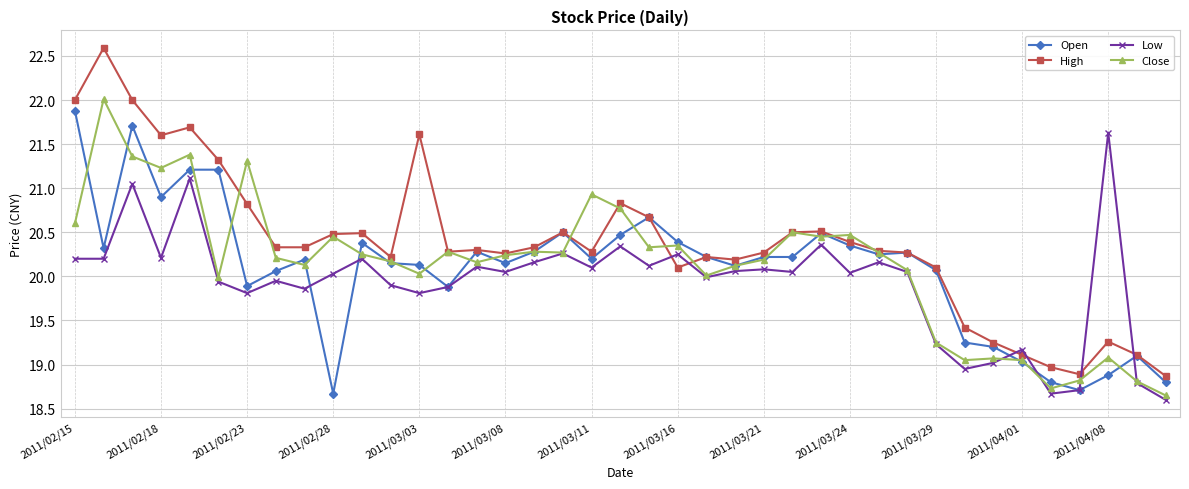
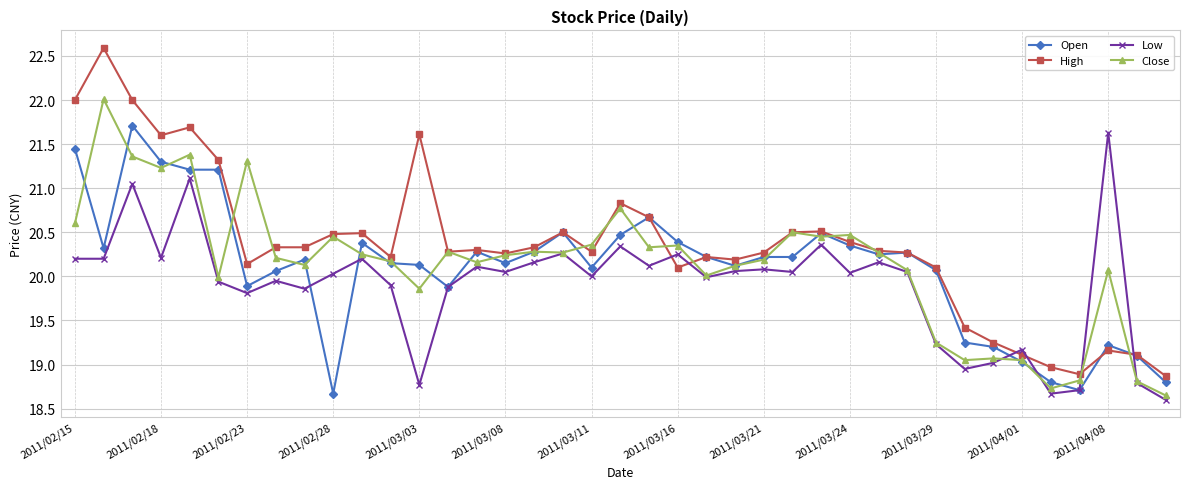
Open, 2011/02/15: 21.9 -> 21.5
Open, 2011/02/18: 20.9 -> 21.3
High, 2011/02/23: 20.8 -> 20.1
Low, 2011/03/03: 19.8 -> 18.8
Close, 2011/03/03: 20.0 -> 19.9
Open, 2011/03/11: 20.2 -> 20.1
Low, 2011/03/11: 20.1 -> 20.0
Close, 2011/03/11: 20.9 -> 20.4
Open, 2011/04/08: 18.9 -> 19.2
High, 2011/04/08: 19.3 -> 19.2
Close, 2011/04/08: 19.1 -> 20.1
